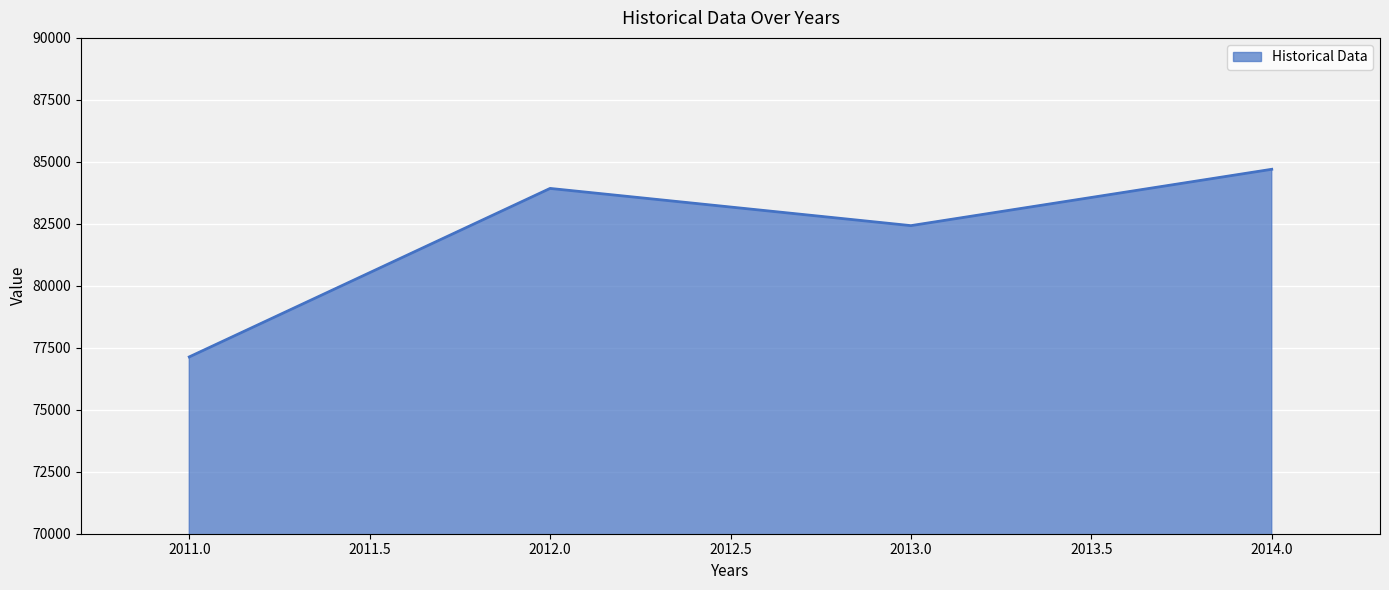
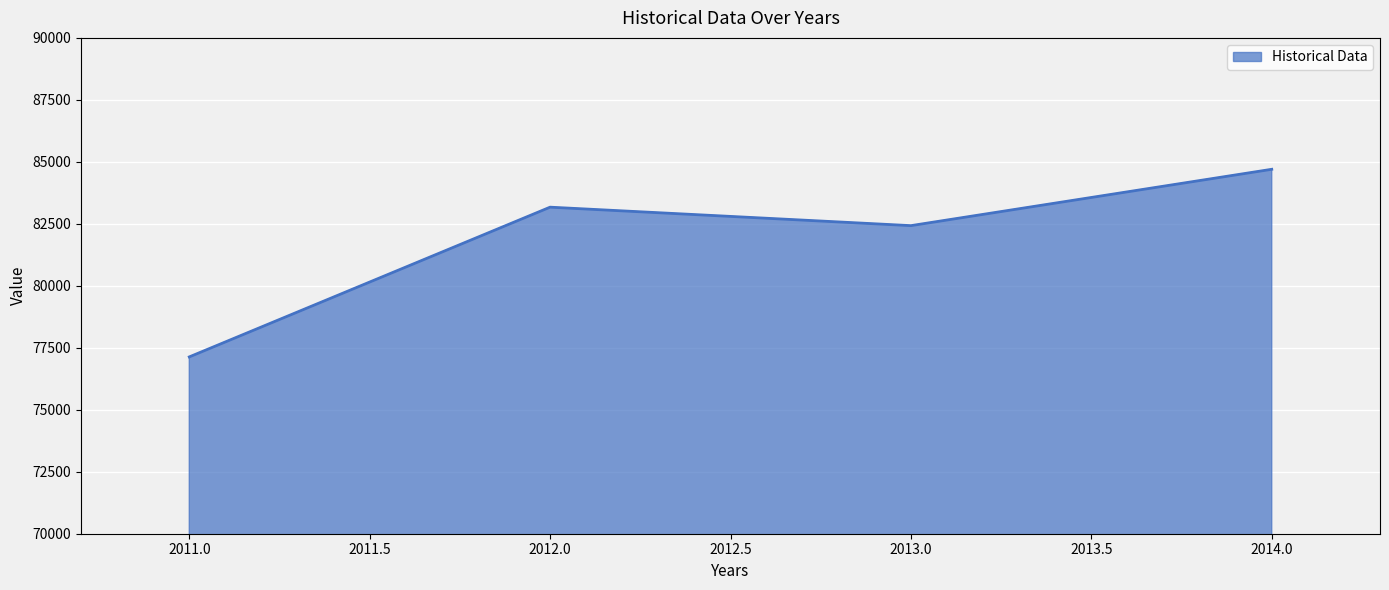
2012.0: 83900 -> 83200
